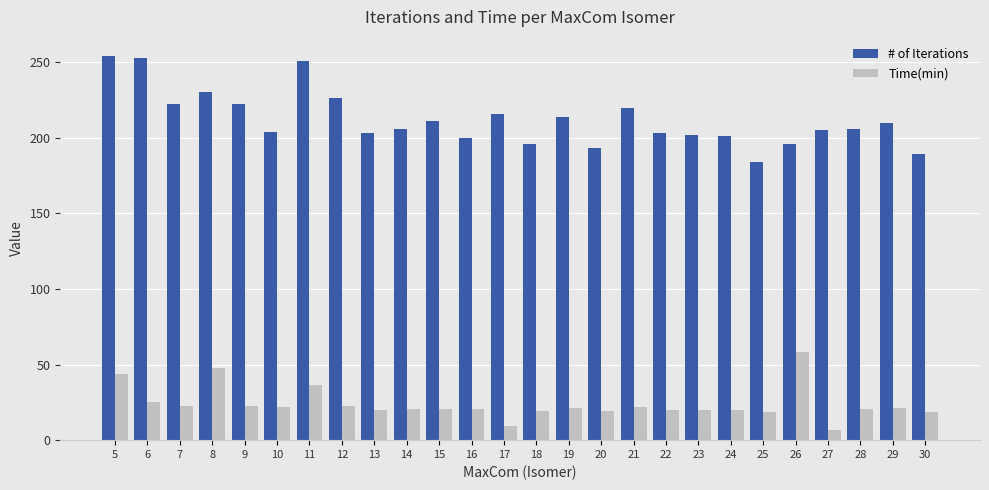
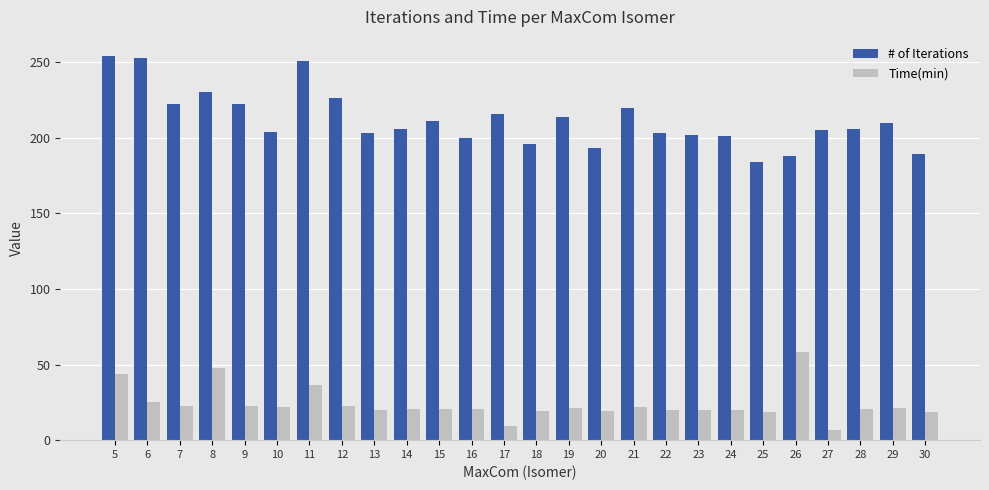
# of Iterations, 26: 196 -> 188
